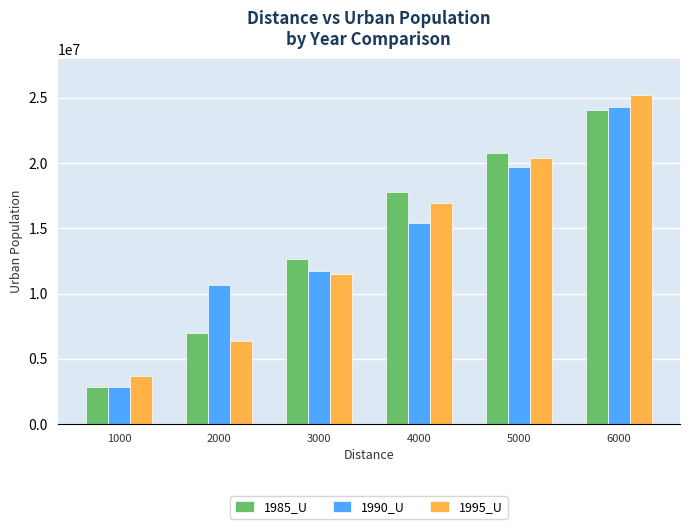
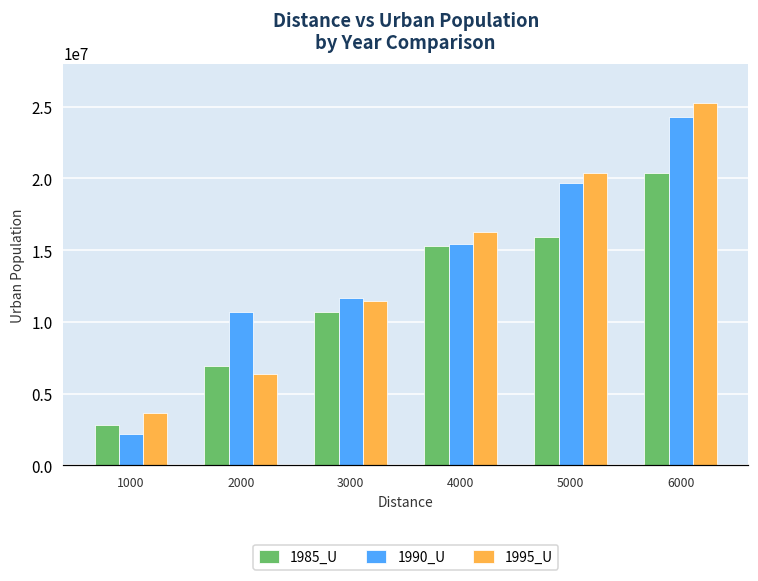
1990_U, 1000: 2800000 -> 2200000
1985_U, 3000: 12700000 -> 10700000
1985_U, 4000: 17700000 -> 15300000
1995_U, 4000: 16900000 -> 16300000
1985_U, 5000: 20800000 -> 15900000
1985_U, 6000: 24100000 -> 20300000
